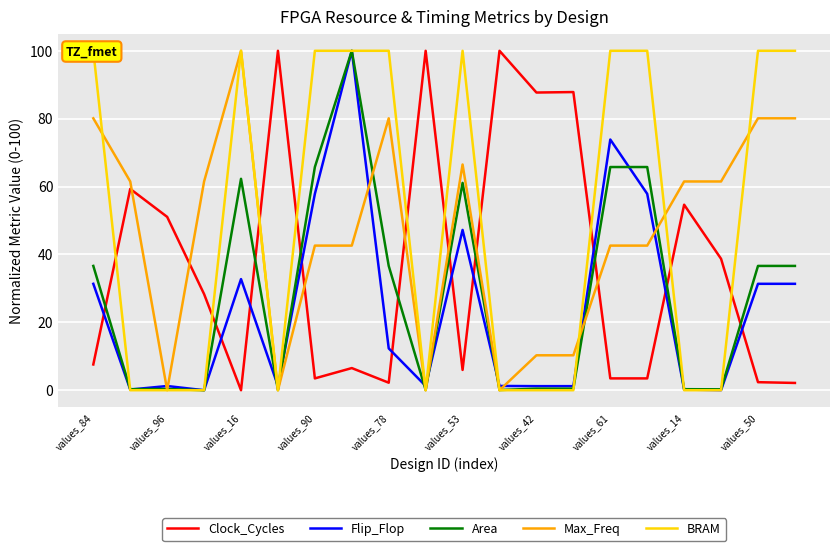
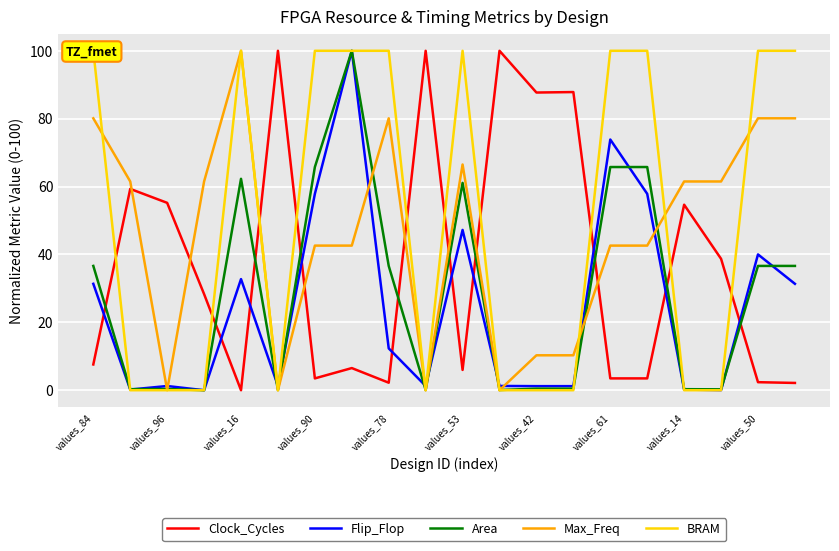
Clock_Cycles, values_96: 51 -> 55
Flip_Flop, values_50: 31 -> 40
